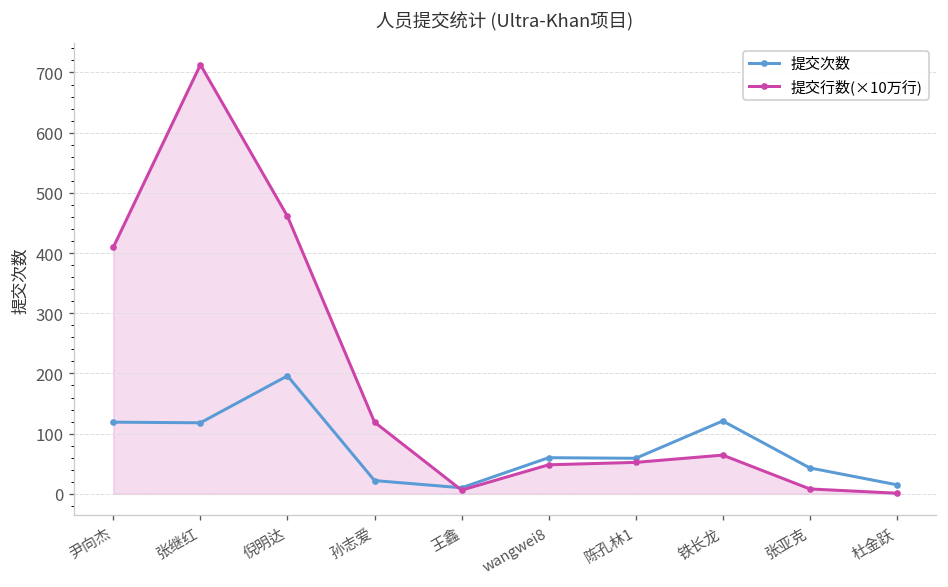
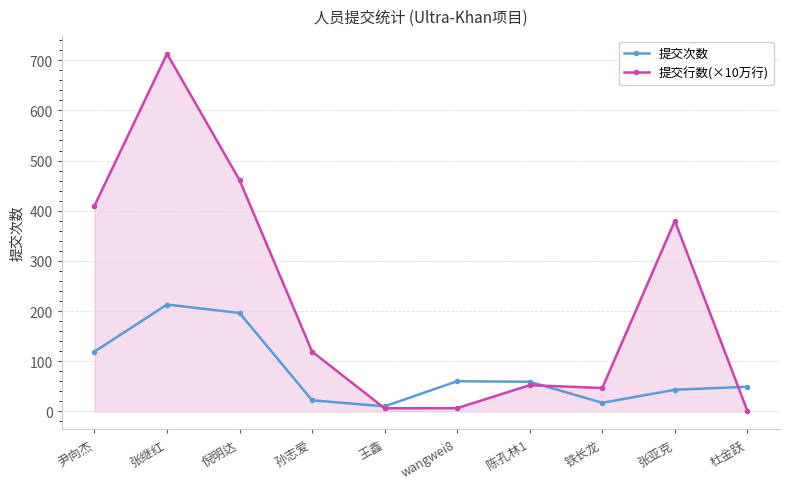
提交次数, 张继红: 120 -> 210
提交行数(×10万行), wangwei8: 50 -> 10
提交次数, 铁长龙: 120 -> 20
提交行数(×10万行), 铁长龙: 60 -> 50
提交行数(×10万行), 张亚克: 10 -> 380
提交次数, 杜金跃: 20 -> 50
